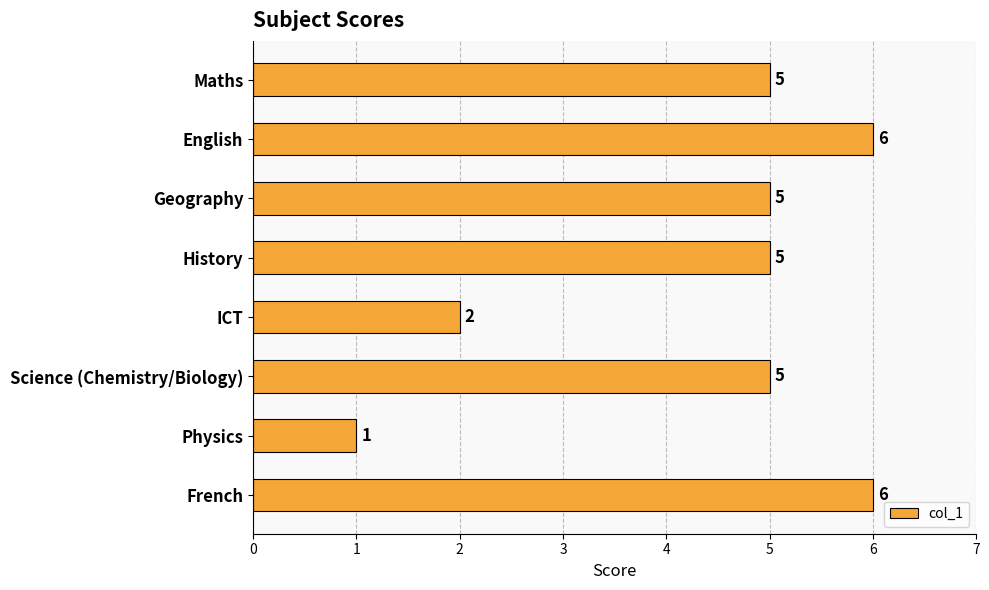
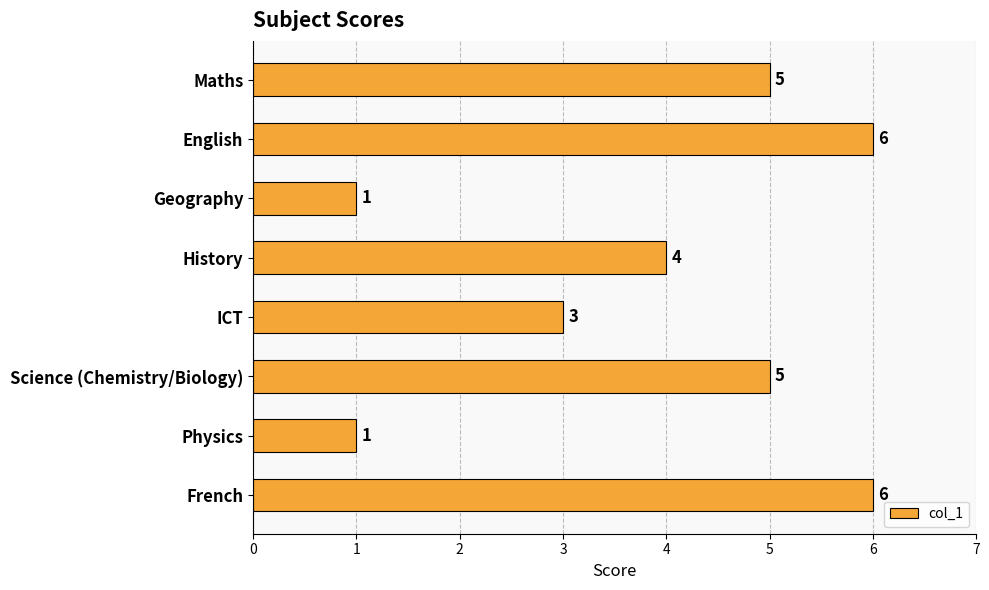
Geography: 5 -> 1
History: 5 -> 4
ICT: 2 -> 3
